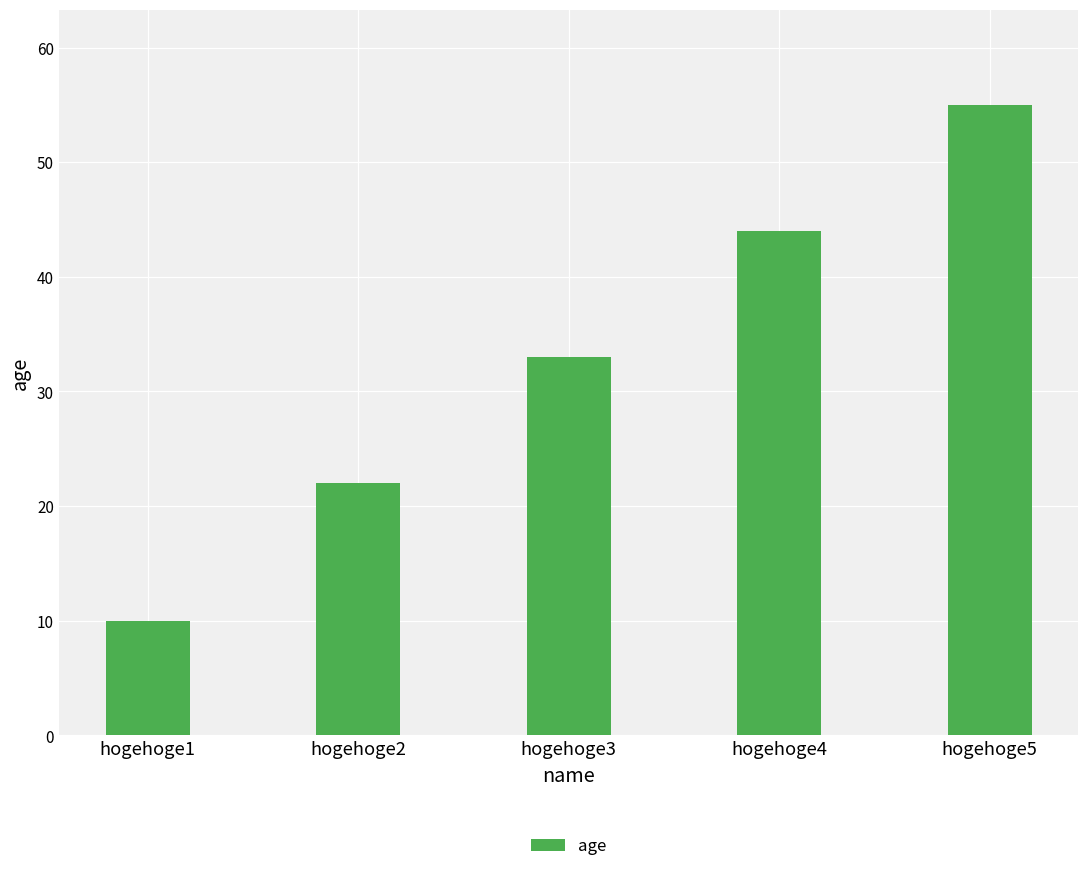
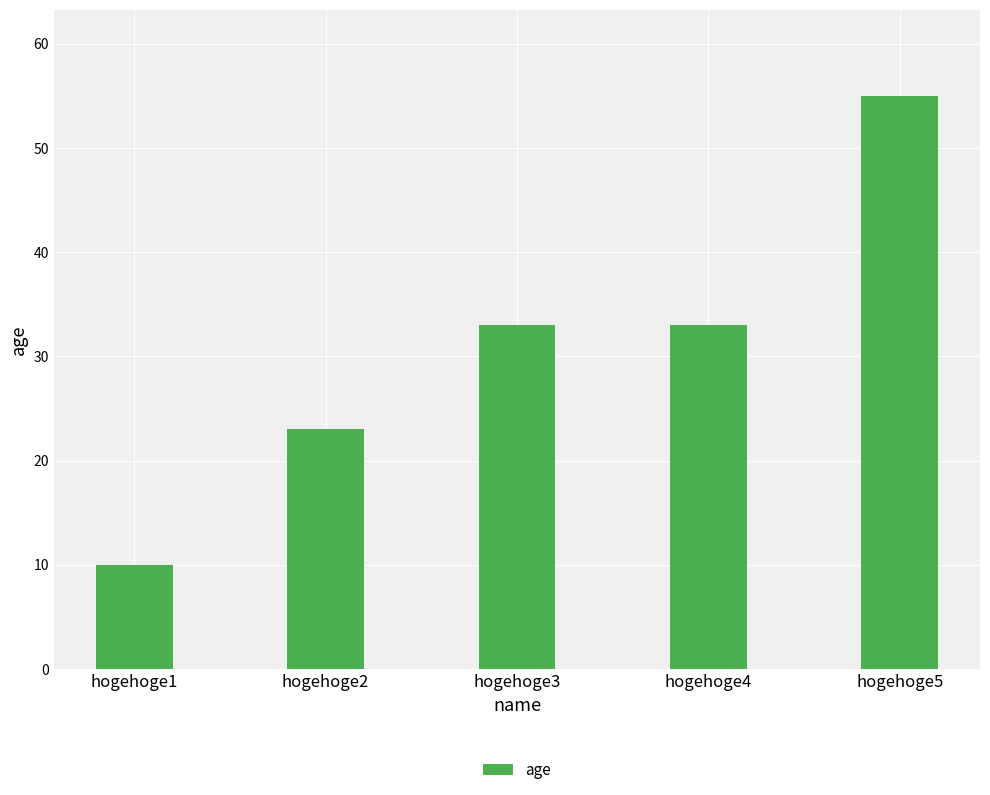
hogehoge2: 22 -> 23
hogehoge4: 44 -> 33
